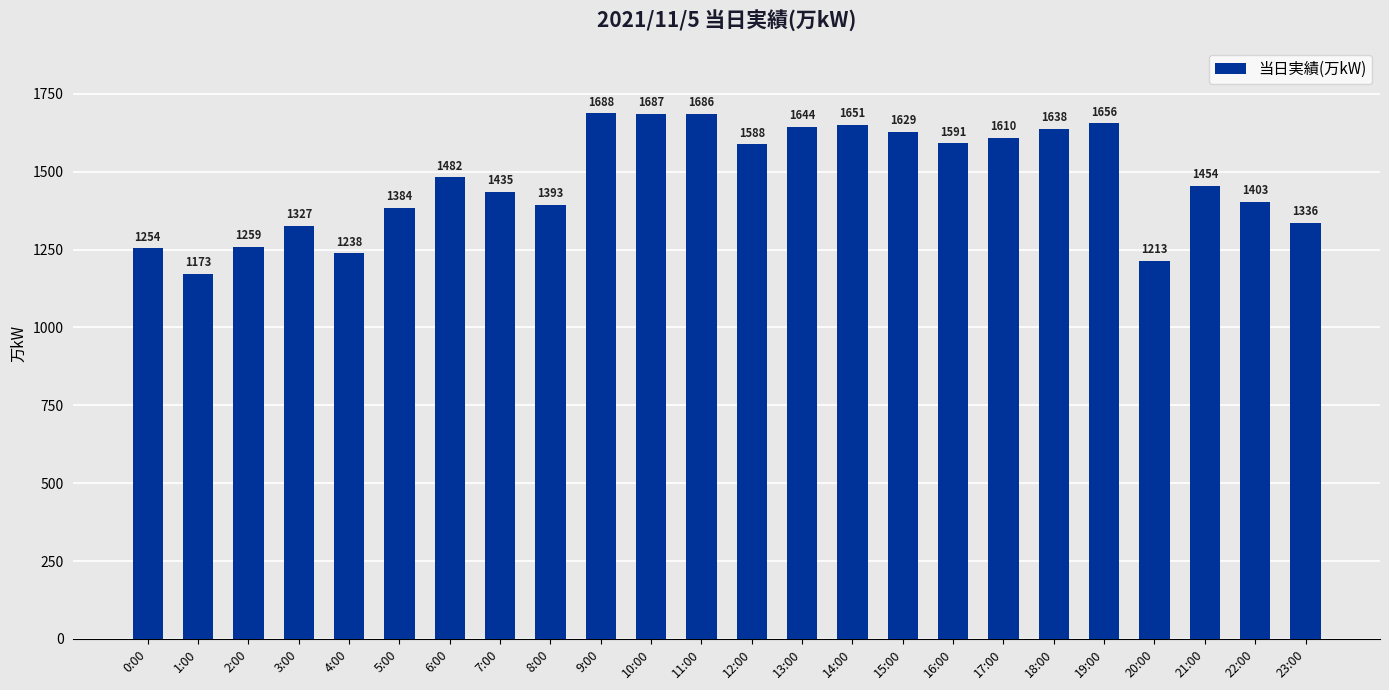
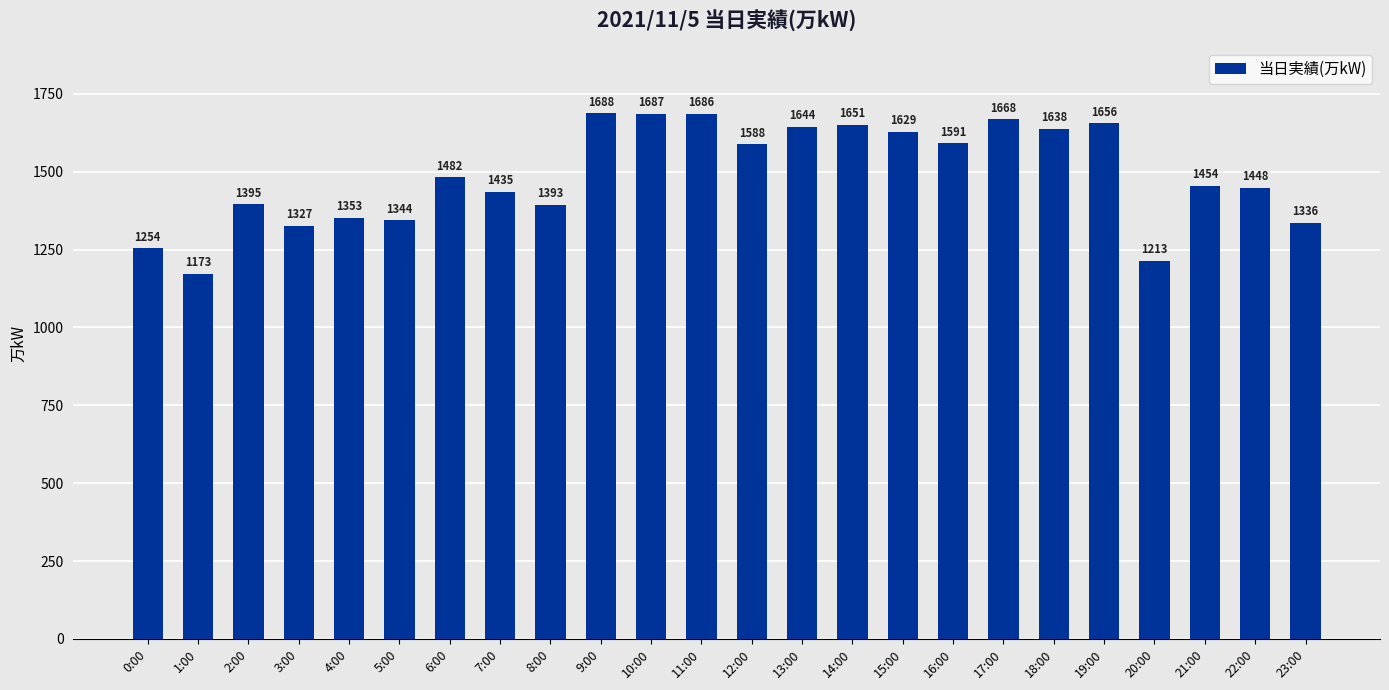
2:00: 1259 -> 1395
4:00: 1238 -> 1353
5:00: 1384 -> 1344
17:00: 1610 -> 1668
22:00: 1403 -> 1448
